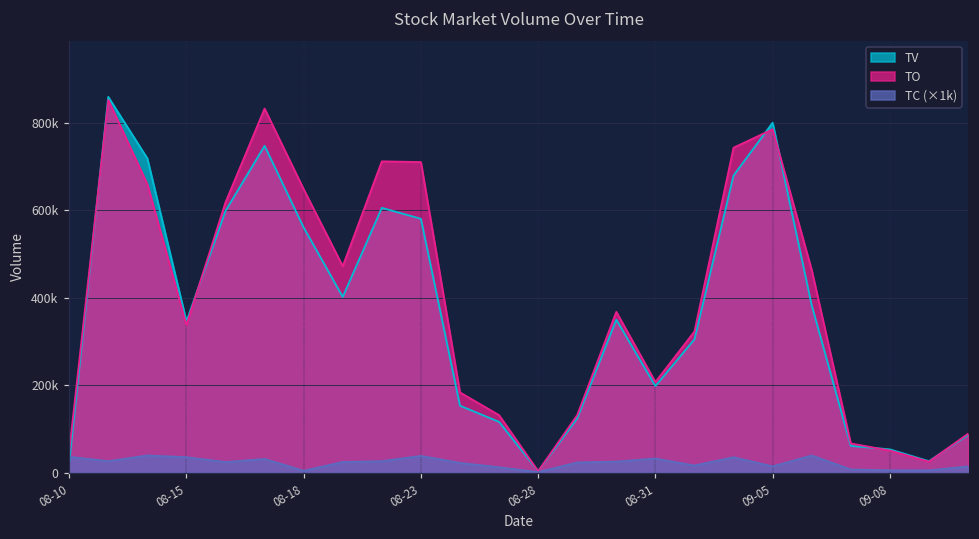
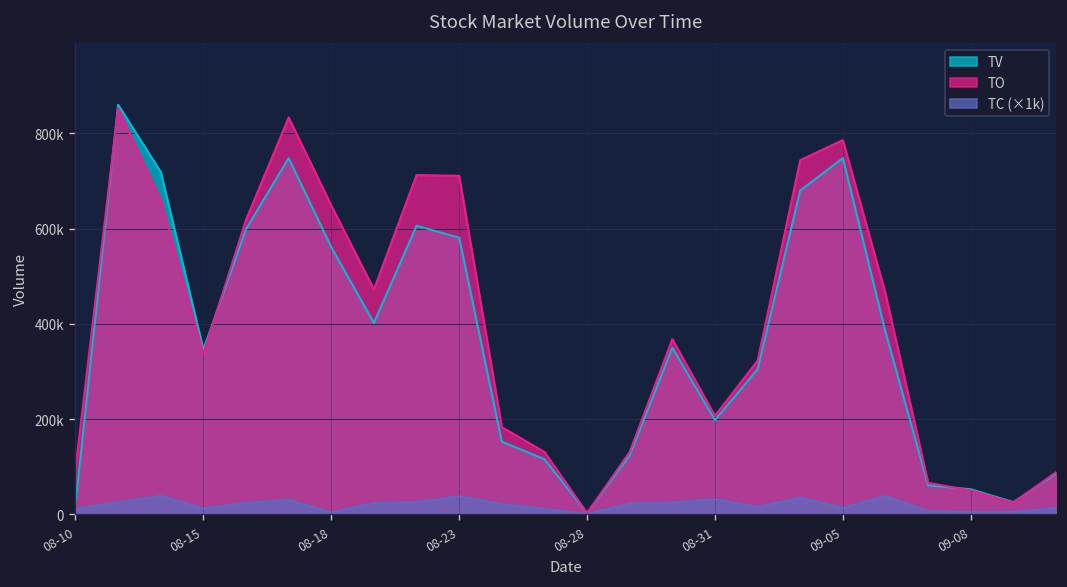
TO, 08-10: 50000 -> 100000
TC (×1k), 08-10: 40000 -> 10000
TC (×1k), 08-15: 40000 -> 10000
TV, 09-05: 800000 -> 750000
